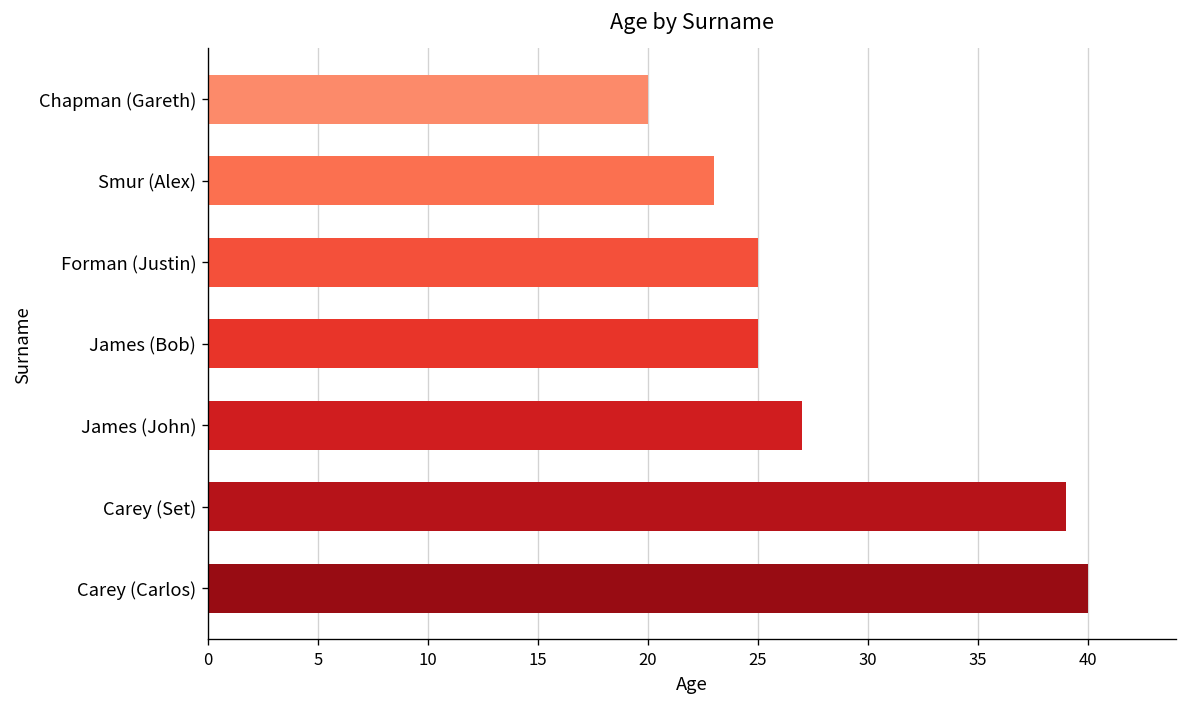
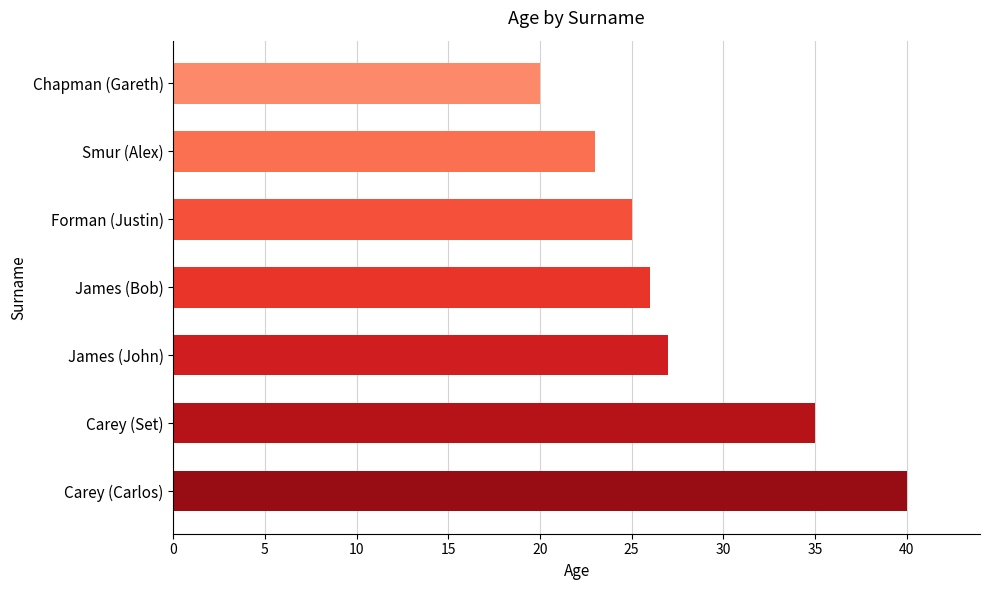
James (Bob): 25 -> 26
Carey (Set): 39 -> 35
